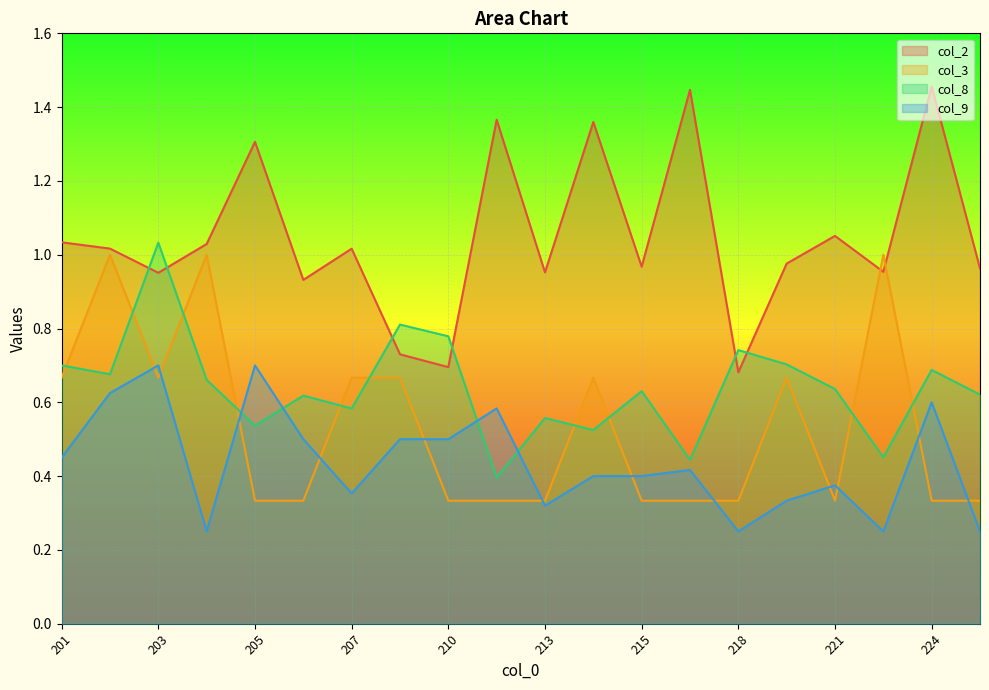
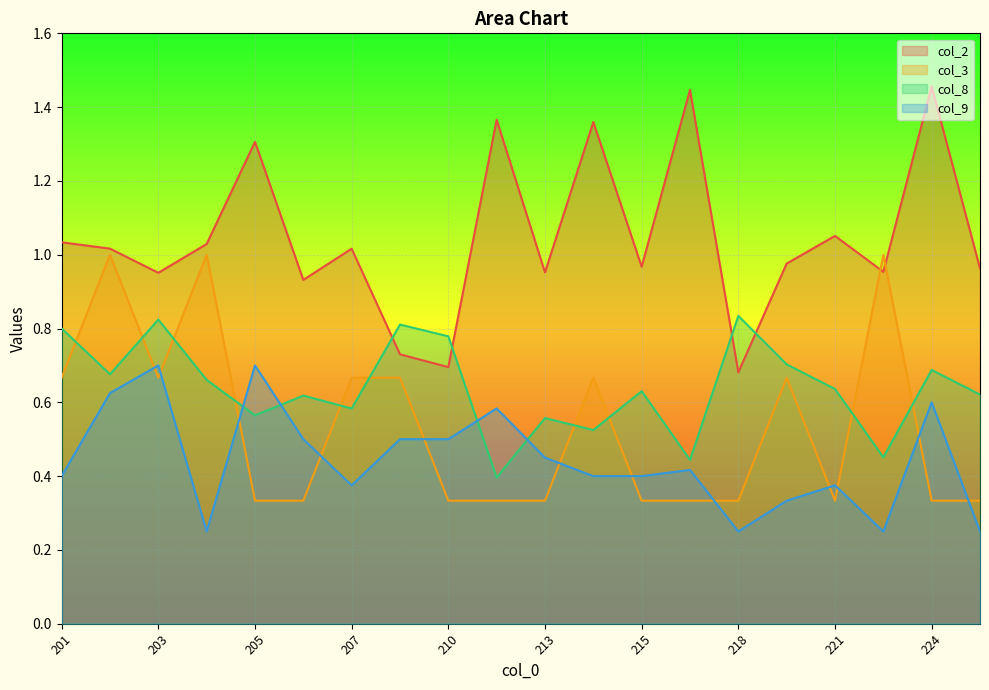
col_8, 201: 0.7 -> 0.8
col_9, 201: 0.45 -> 0.40
col_8, 203: 1.03 -> 0.82
col_8, 205: 0.54 -> 0.56
col_9, 207: 0.35 -> 0.38
col_9, 213: 0.32 -> 0.45
col_8, 218: 0.74 -> 0.83
